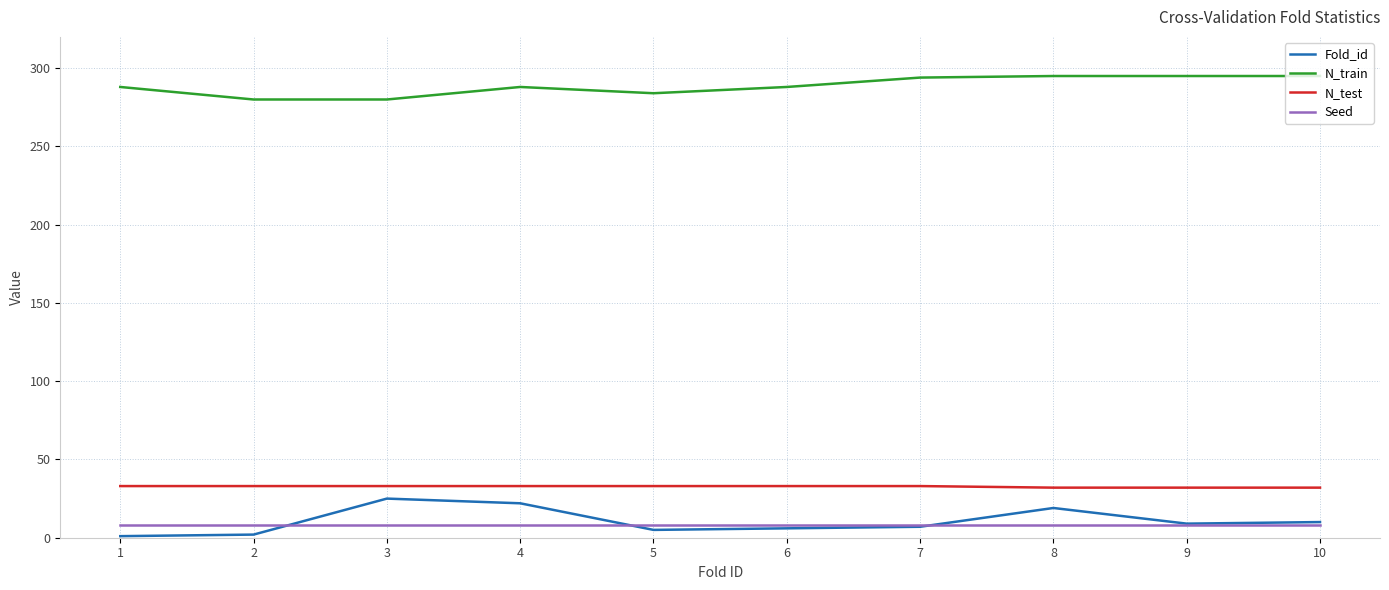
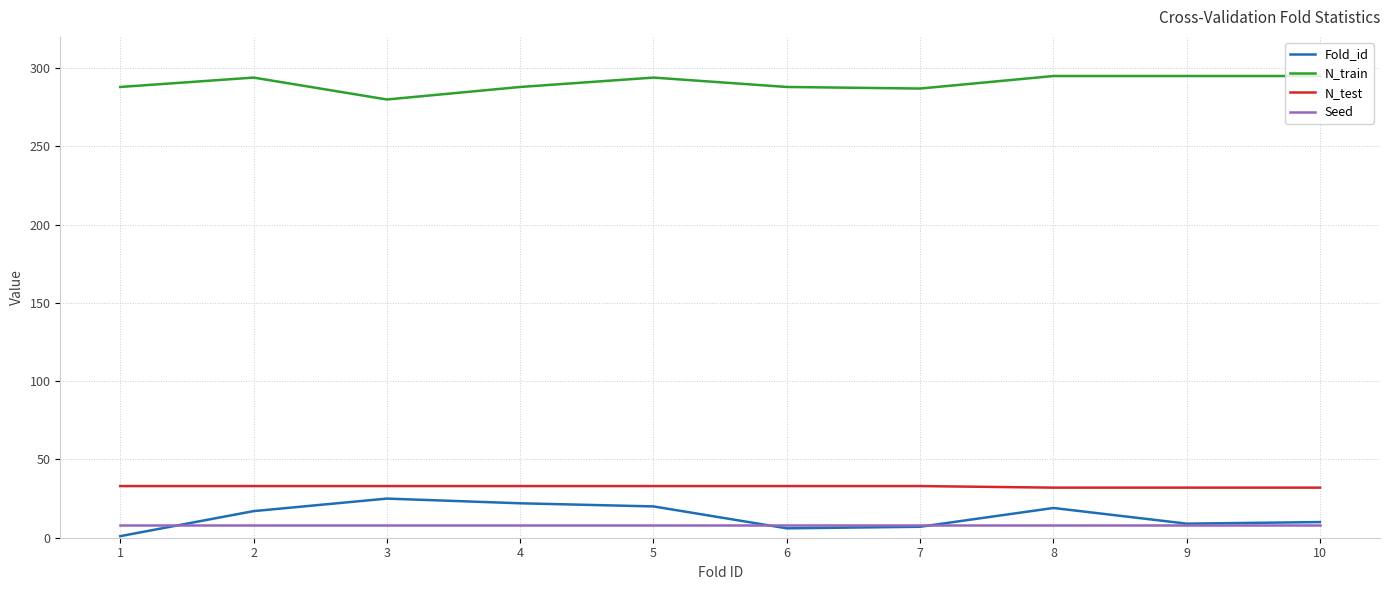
Fold_id, 2: 2 -> 17
N_train, 2: 280 -> 294
Fold_id, 5: 5 -> 20
N_train, 5: 284 -> 294
N_train, 7: 294 -> 287
